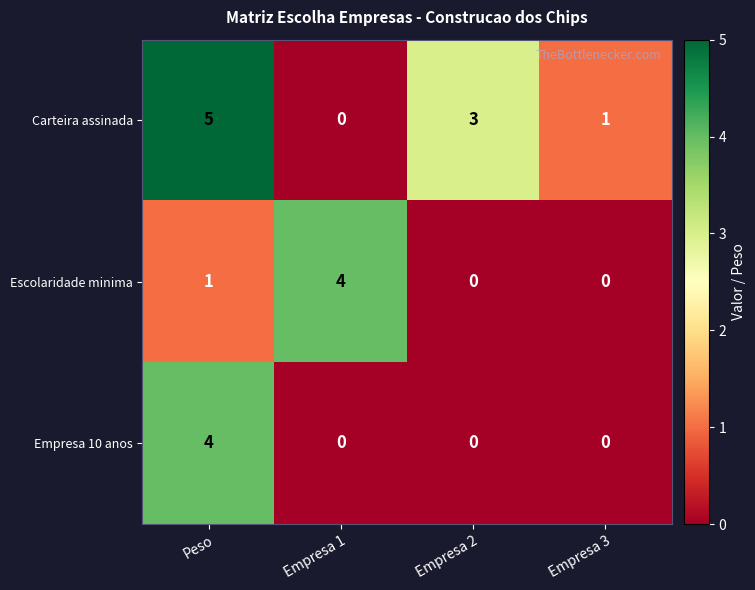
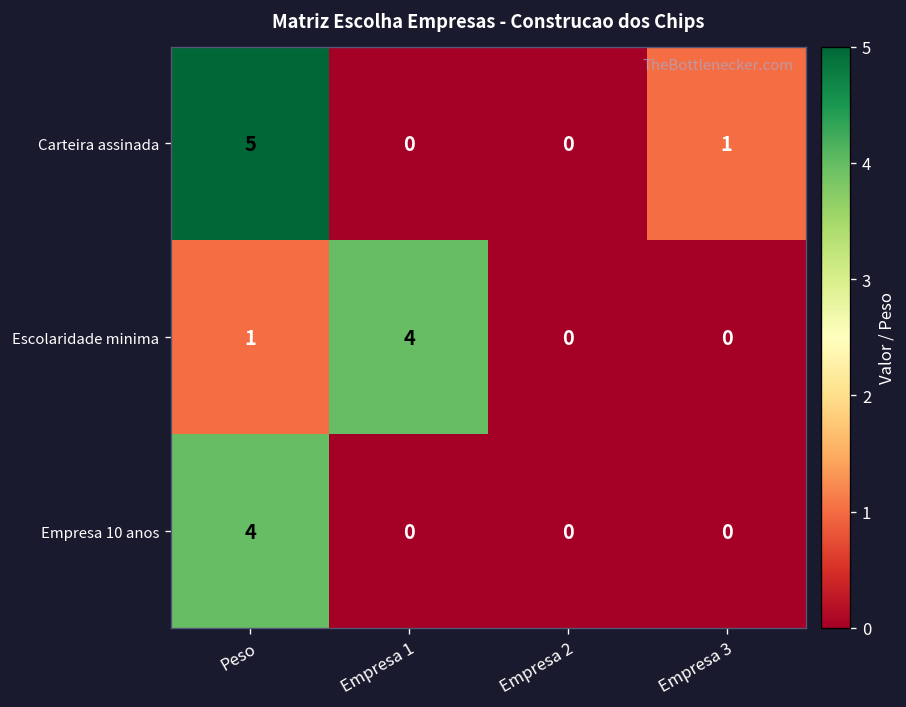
Carteira assinada, Empresa 2: 3 -> 0
